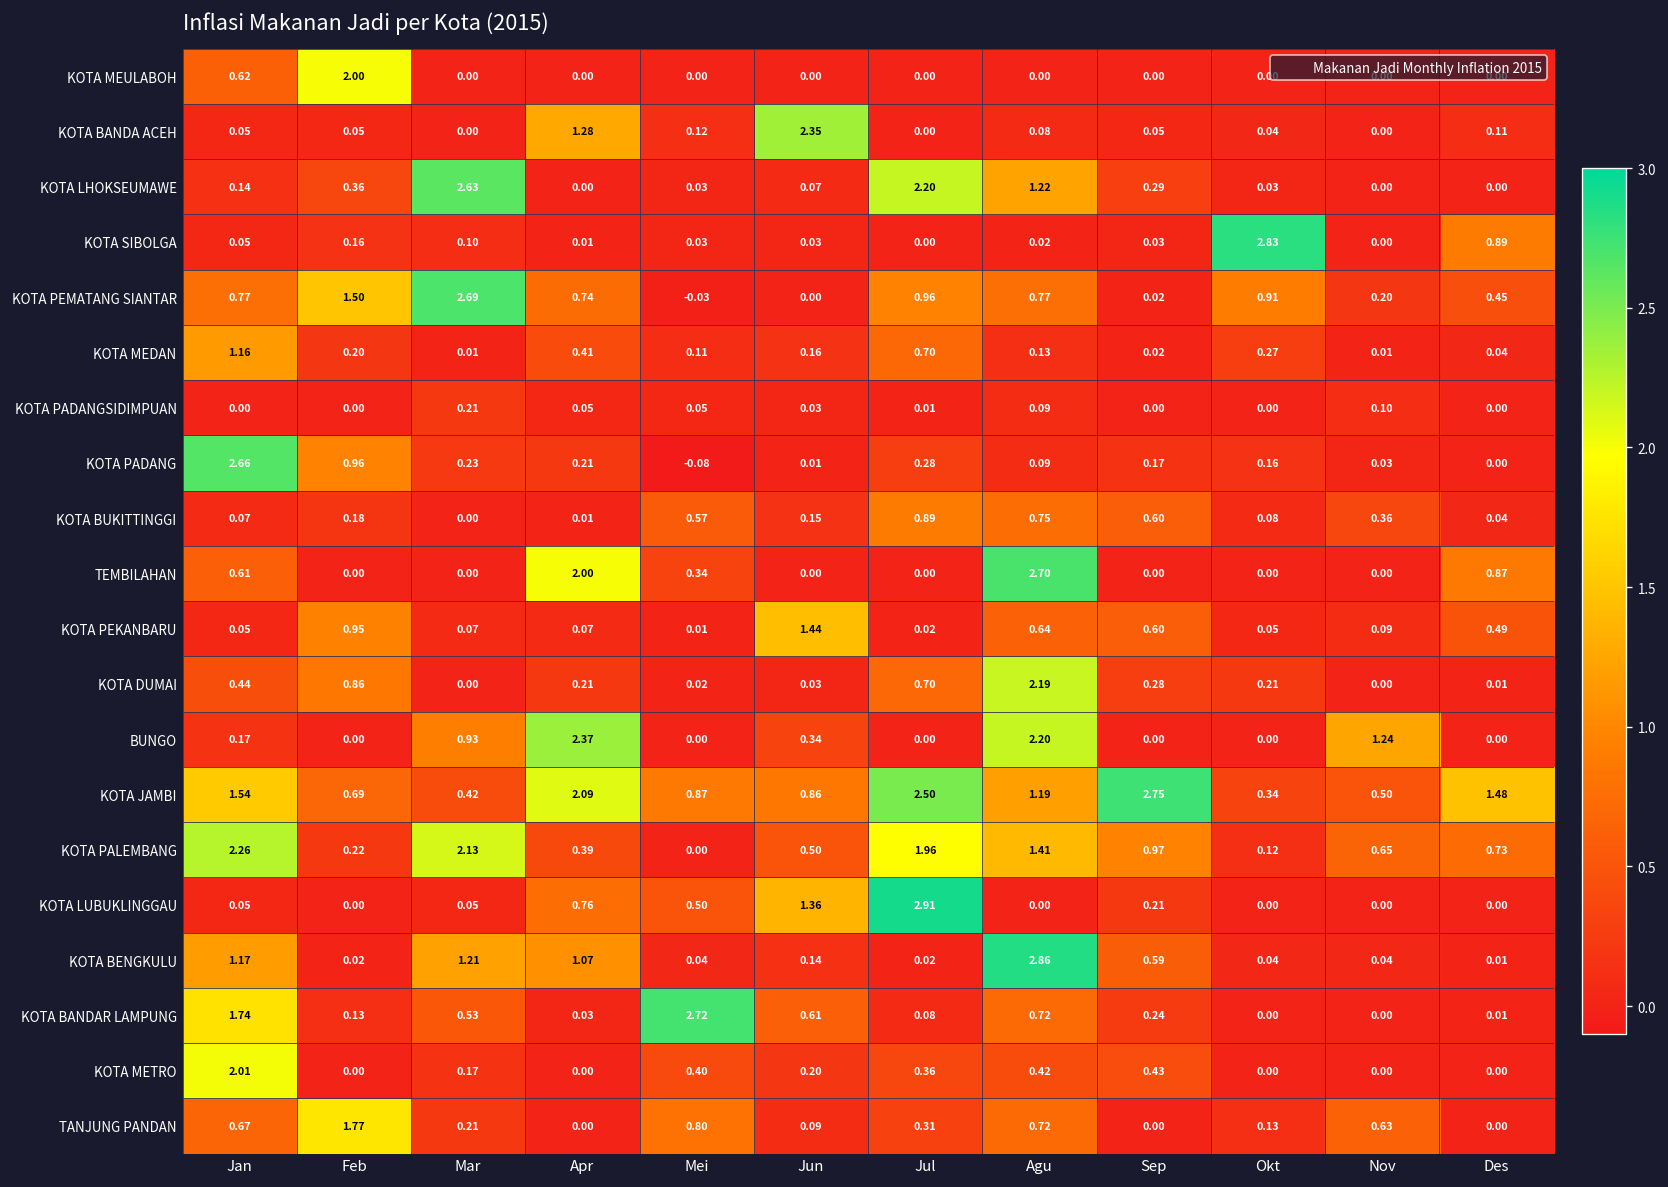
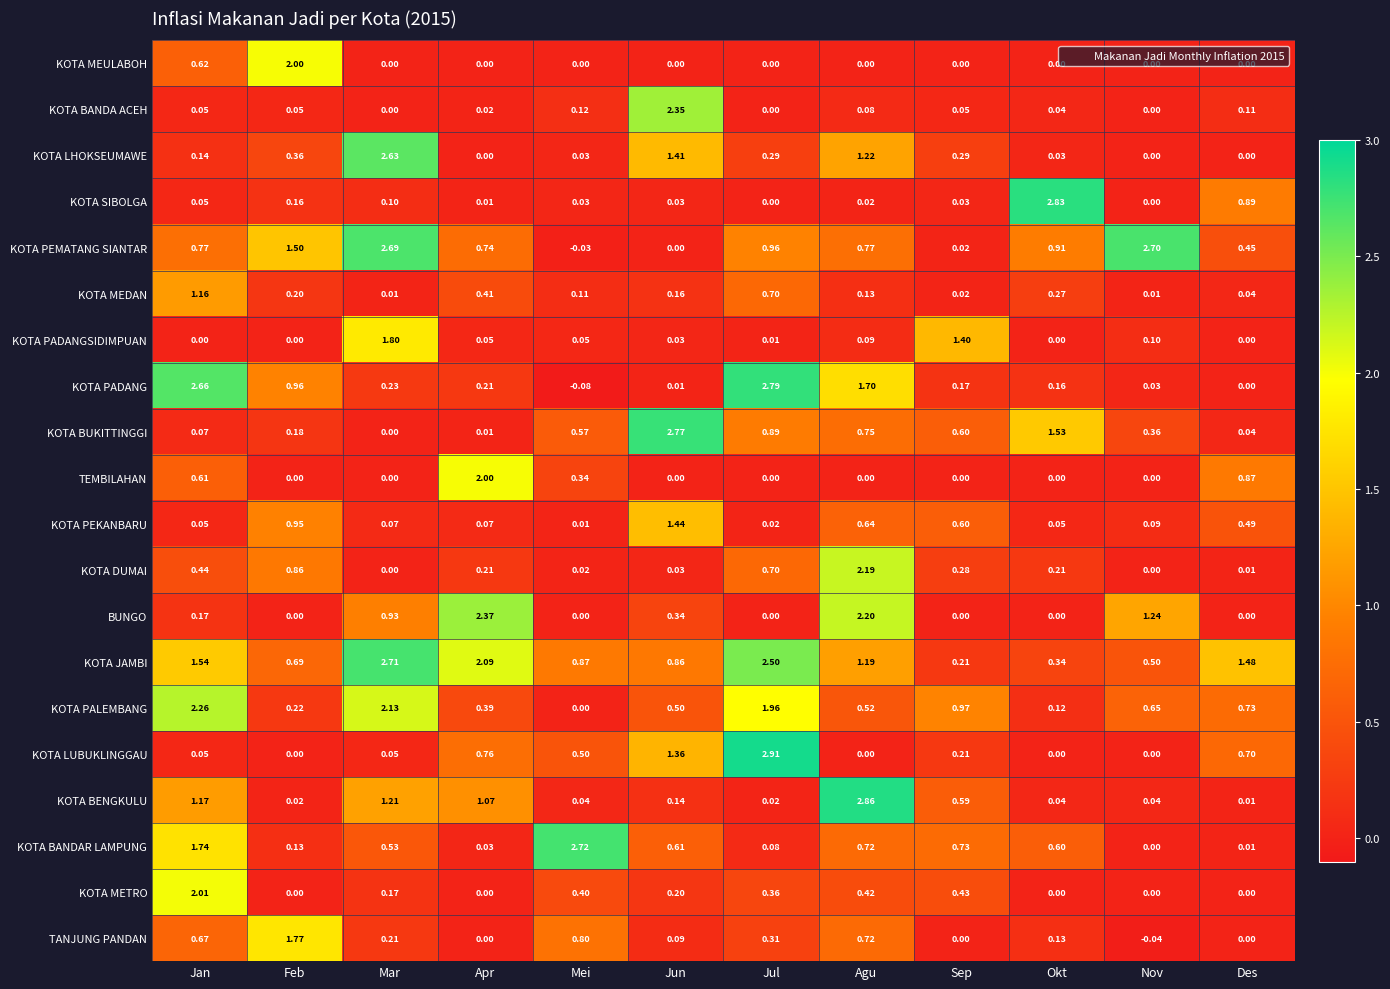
KOTA BANDA ACEH, Apr: 1.28 -> 0.02
KOTA LHOKSEUMAWE, Jun: 0.07 -> 1.41
KOTA LHOKSEUMAWE, Jul: 2.20 -> 0.29
KOTA PEMATANG SIANTAR, Nov: 0.20 -> 2.70
KOTA PADANGSIDIMPUAN, Mar: 0.21 -> 1.80
KOTA PADANGSIDIMPUAN, Sep: 0.00 -> 1.40
KOTA PADANG, Jul: 0.28 -> 2.79
KOTA PADANG, Agu: 0.09 -> 1.70
KOTA BUKITTINGGI, Jun: 0.15 -> 2.77
KOTA BUKITTINGGI, Okt: 0.08 -> 1.53
TEMBILAHAN, Agu: 2.70 -> 0.00
KOTA JAMBI, Mar: 0.42 -> 2.71
KOTA JAMBI, Sep: 2.75 -> 0.21
KOTA PALEMBANG, Agu: 1.41 -> 0.52
KOTA LUBUKLINGGAU, Des: 0.00 -> 0.70
KOTA BANDAR LAMPUNG, Sep: 0.24 -> 0.73
KOTA BANDAR LAMPUNG, Okt: 0.00 -> 0.60
TANJUNG PANDAN, Nov: 0.63 -> -0.04
